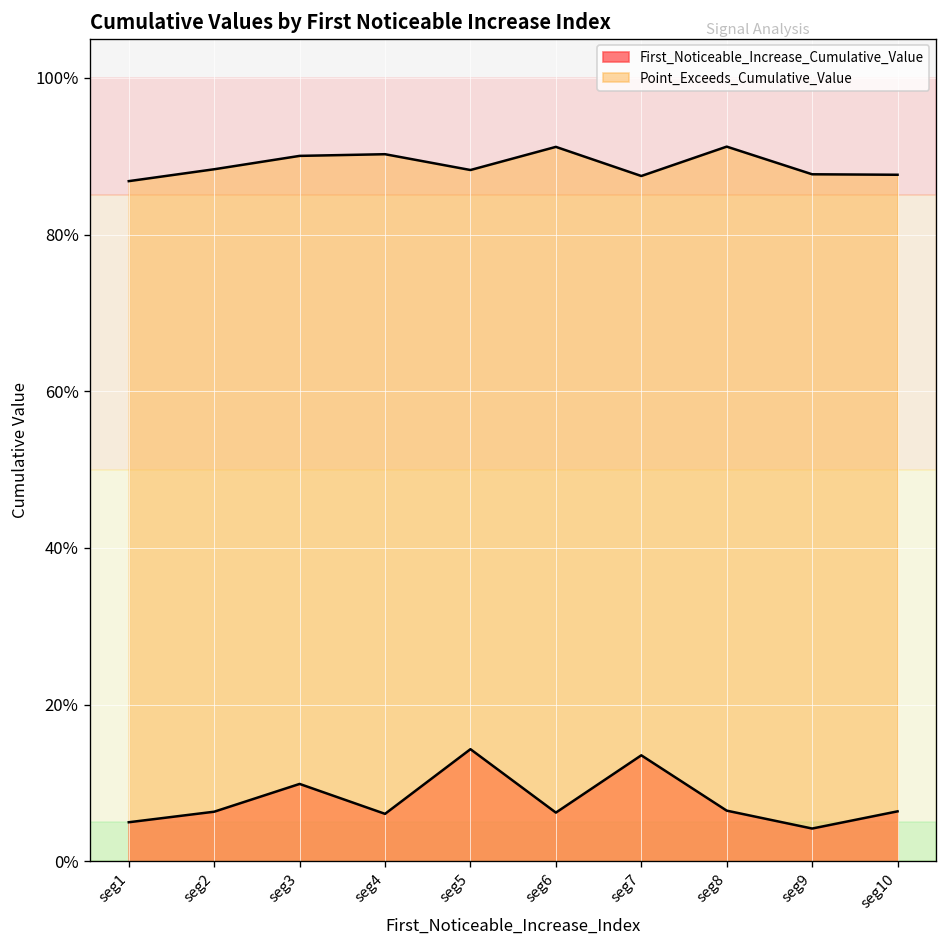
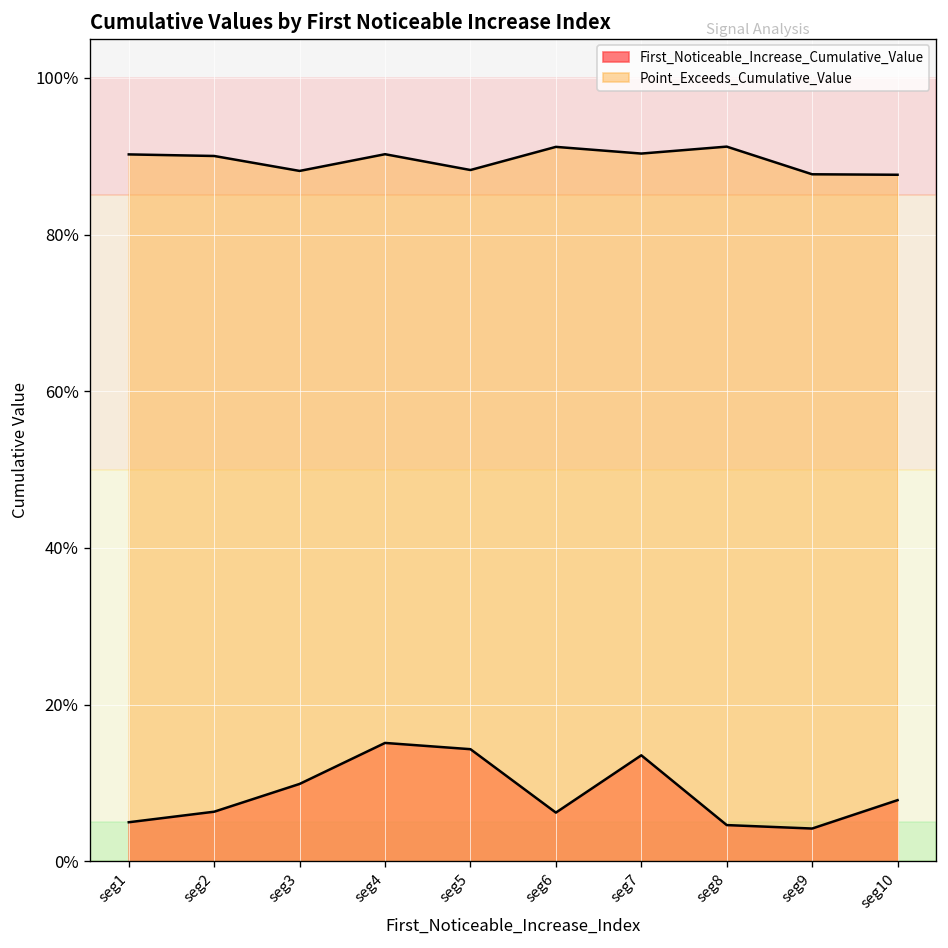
Point_Exceeds_Cumulative_Value, seg1: 87% -> 90%
Point_Exceeds_Cumulative_Value, seg2: 88% -> 90%
Point_Exceeds_Cumulative_Value, seg3: 90% -> 88%
First_Noticeable_Increase_Cumulative_Value, seg4: 6% -> 15%
Point_Exceeds_Cumulative_Value, seg7: 87% -> 90%
First_Noticeable_Increase_Cumulative_Value, seg8: 6% -> 5%
First_Noticeable_Increase_Cumulative_Value, seg10: 6% -> 8%
